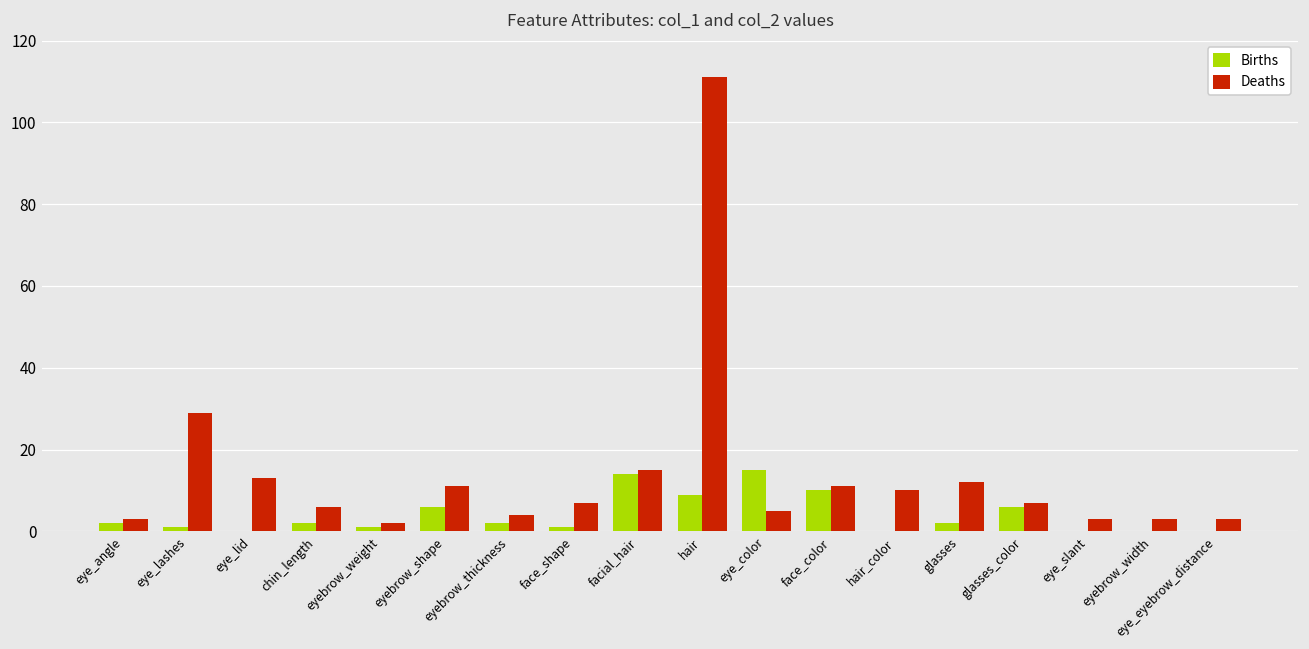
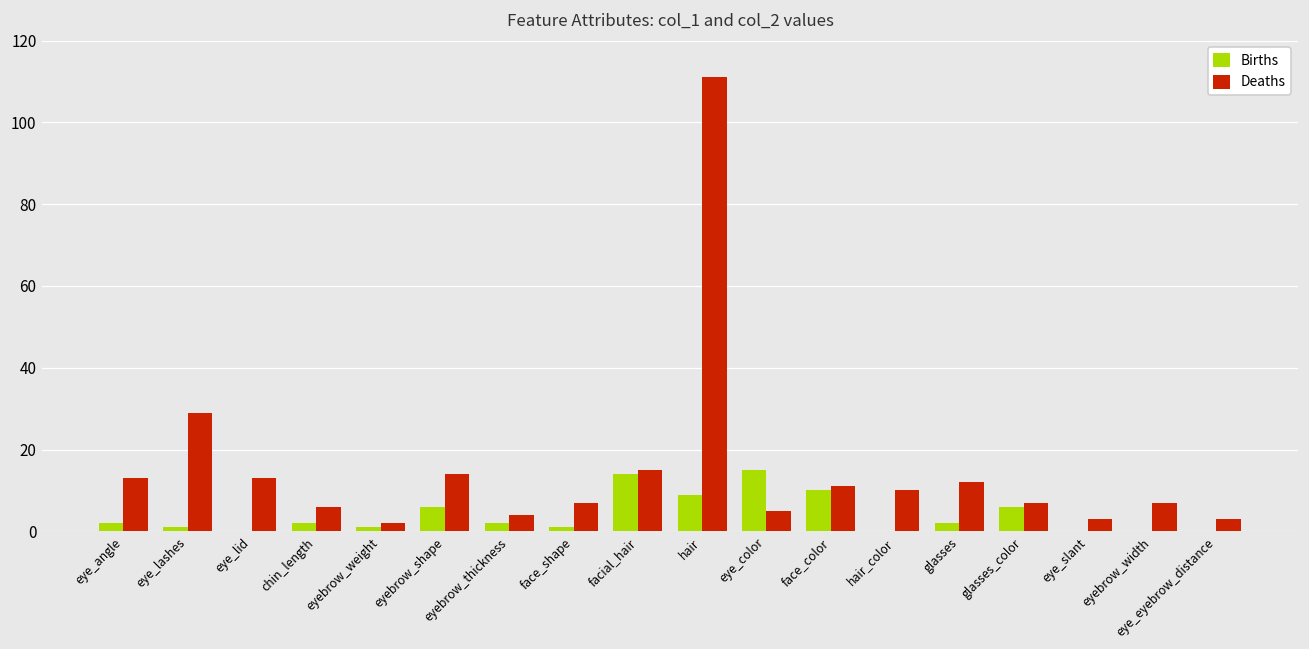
Deaths, eye_angle: 3 -> 13
Deaths, eyebrow_shape: 11 -> 14
Deaths, eyebrow_width: 3 -> 7
